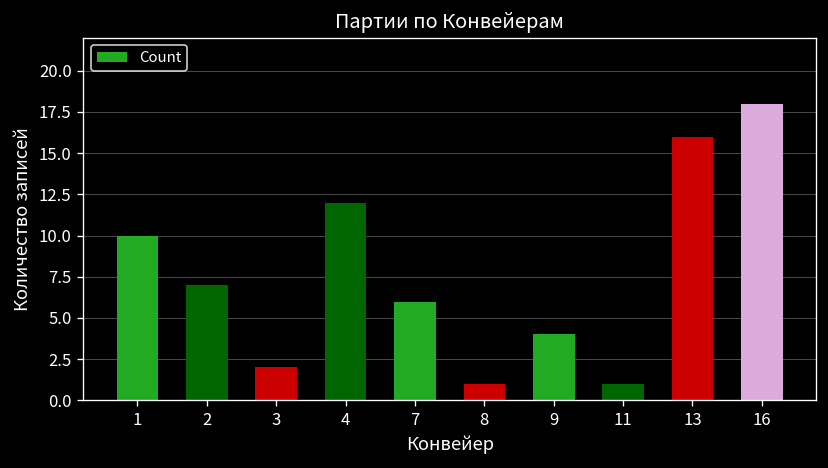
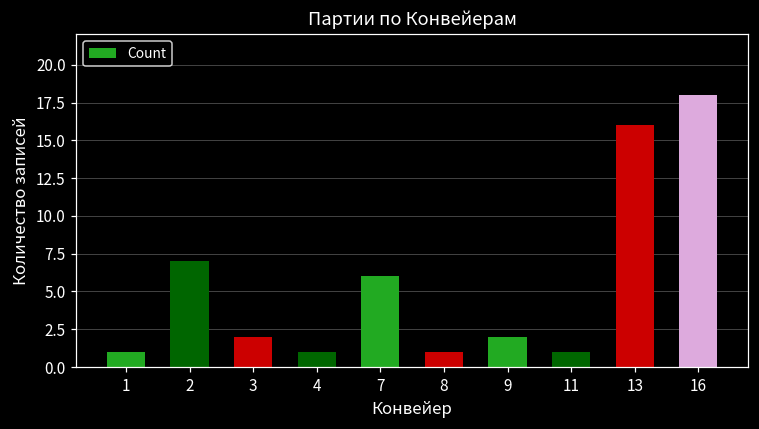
1: 10 -> 1
4: 12 -> 1
9: 4 -> 2
